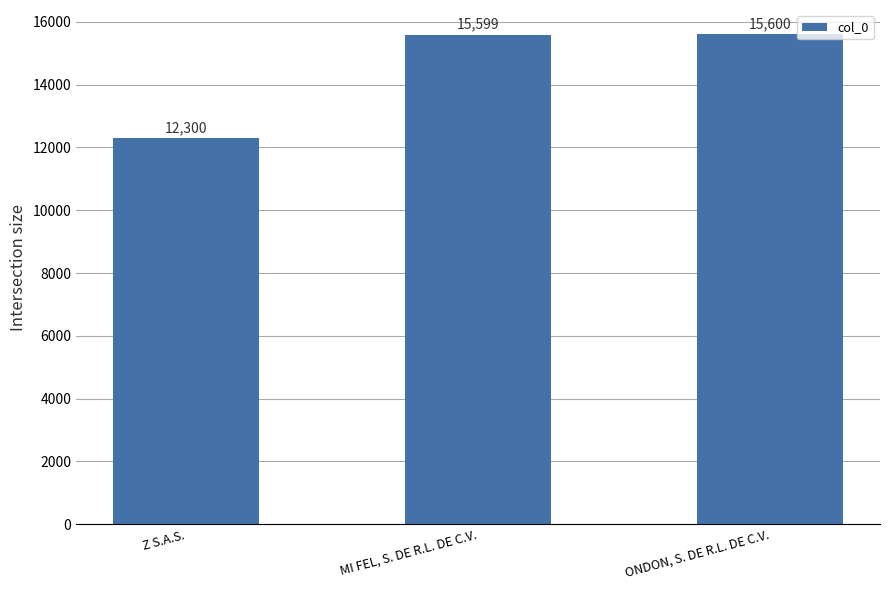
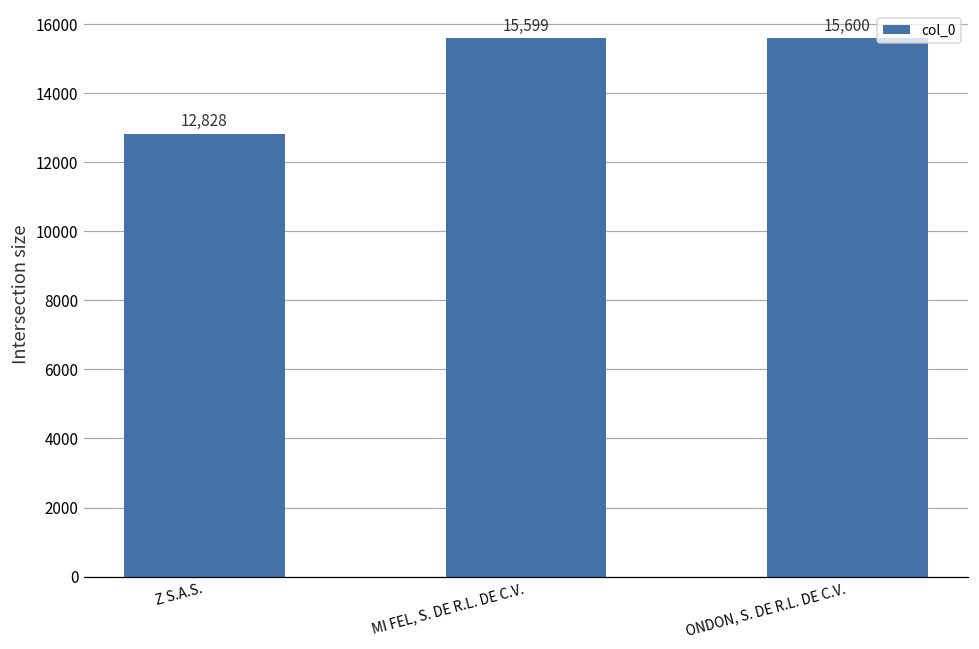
Z S.A.S.: 12,300 -> 12,828
